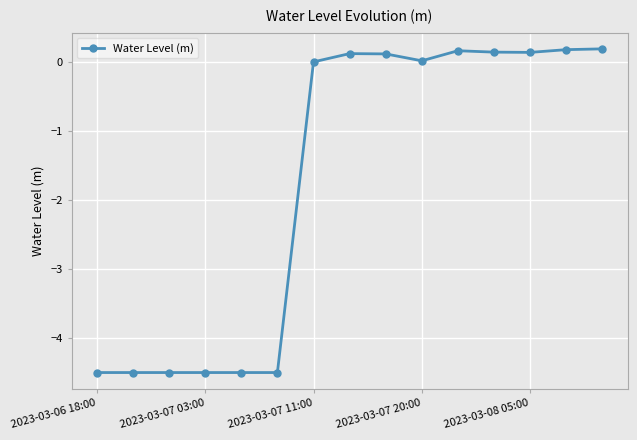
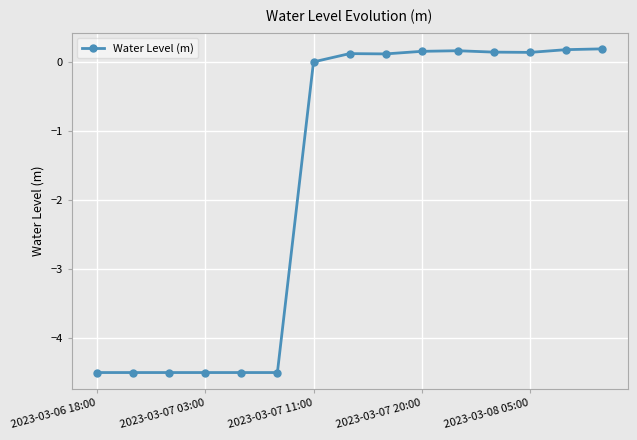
2023-03-07 20:00: 0.0 -> 0.2
